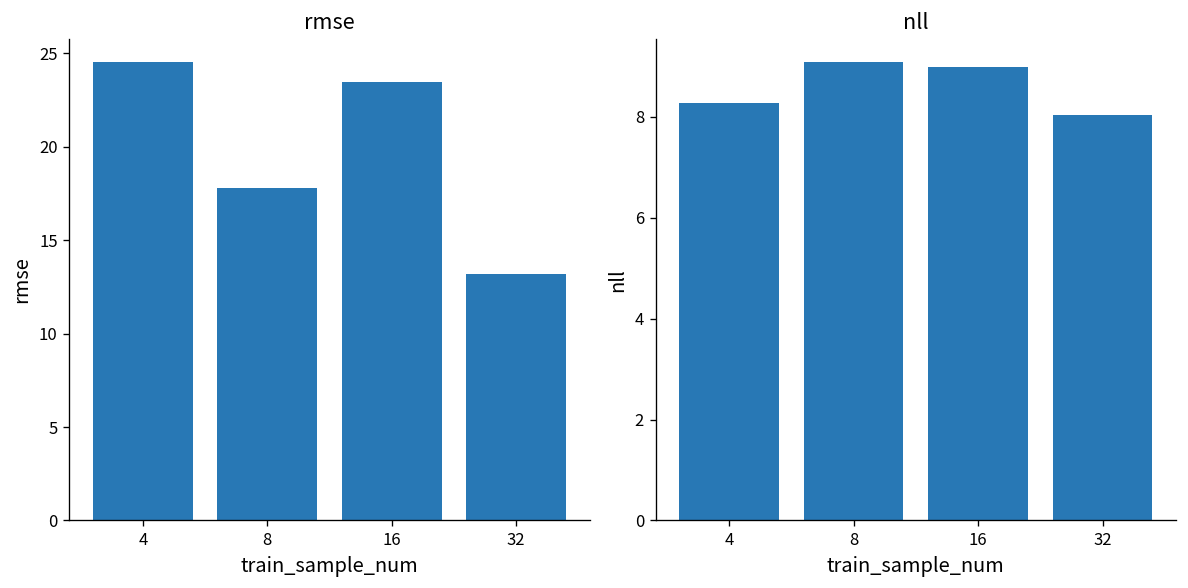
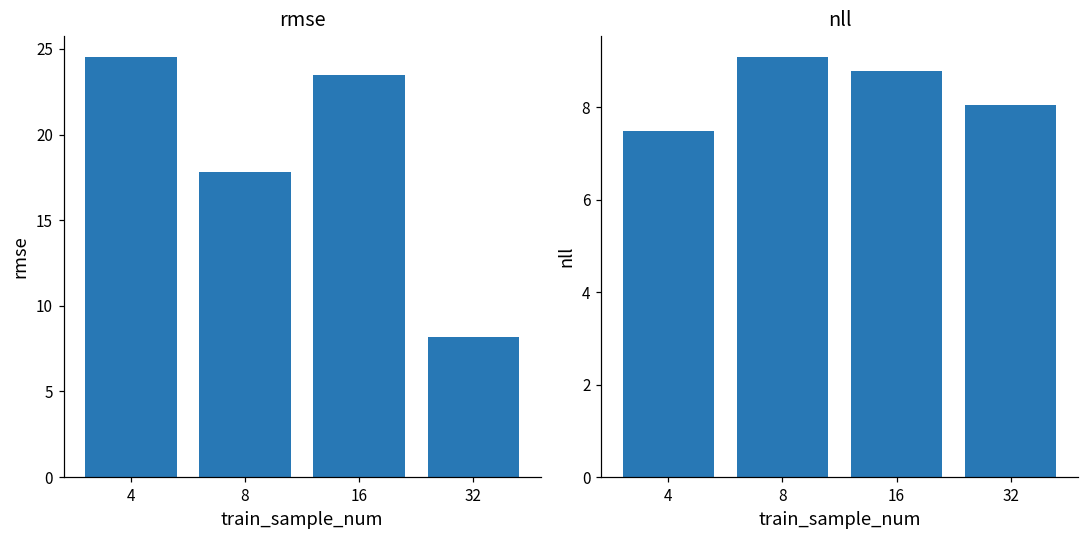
rmse, 32: 13.2 -> 8.2
nll, 4: 8.3 -> 7.5
nll, 16: 9.0 -> 8.8
